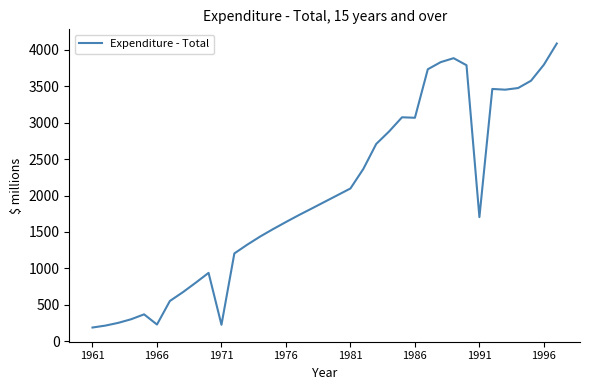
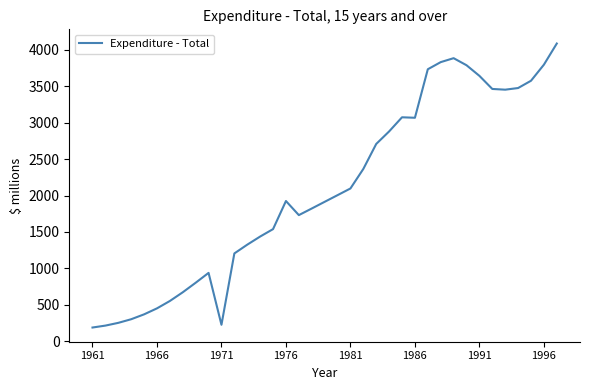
1966: 200 -> 500
1976: 1600 -> 1900
1991: 1700 -> 3600
